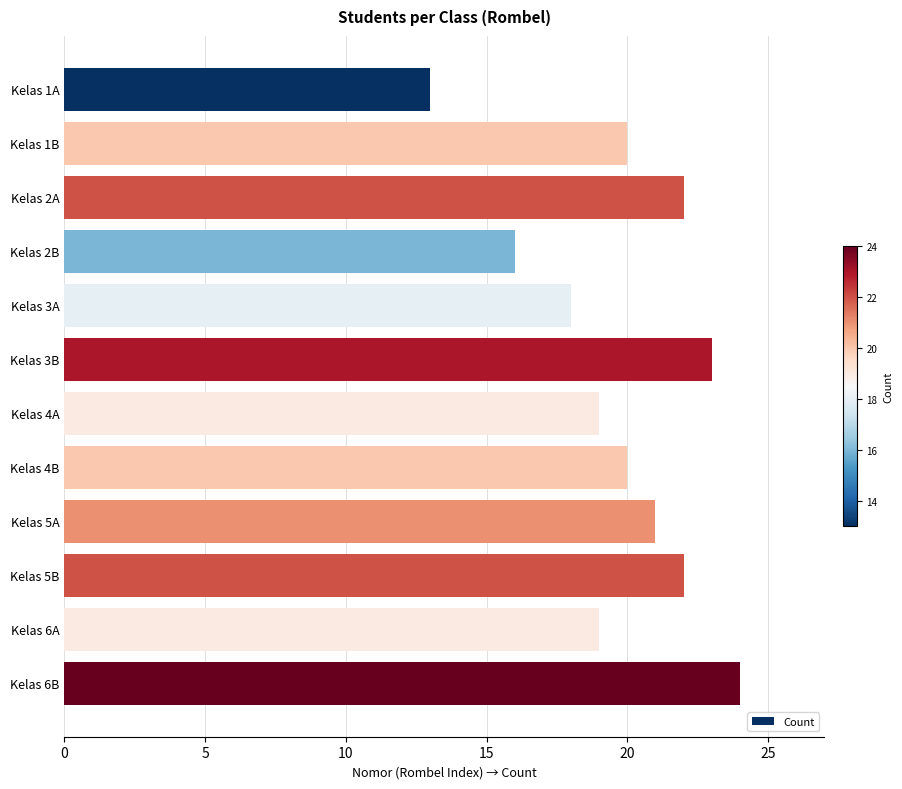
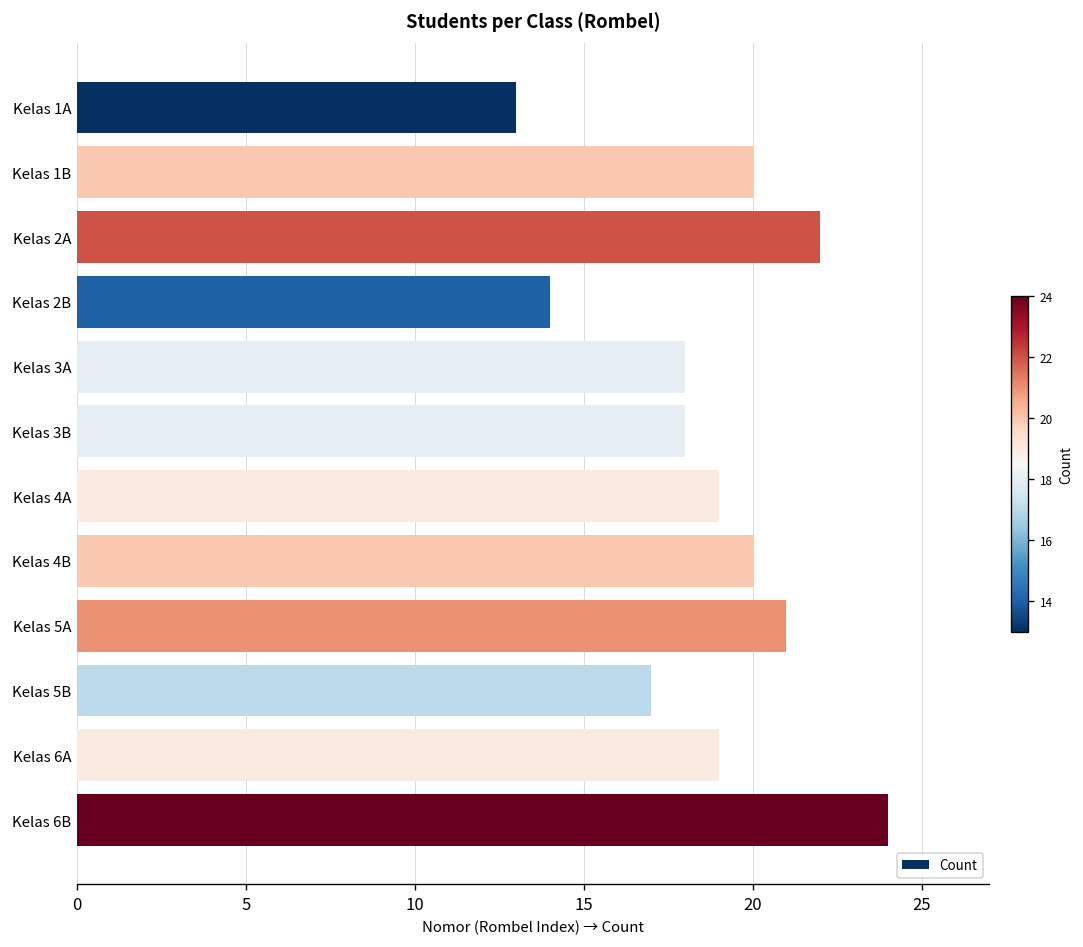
Kelas 2B: 16 -> 14
Kelas 3B: 23 -> 18
Kelas 5B: 22 -> 17
